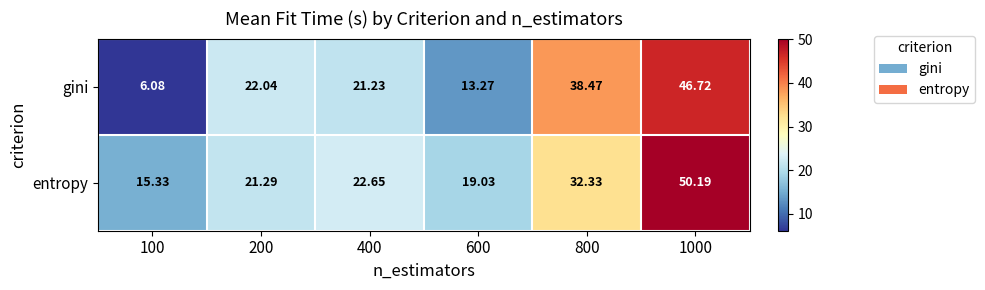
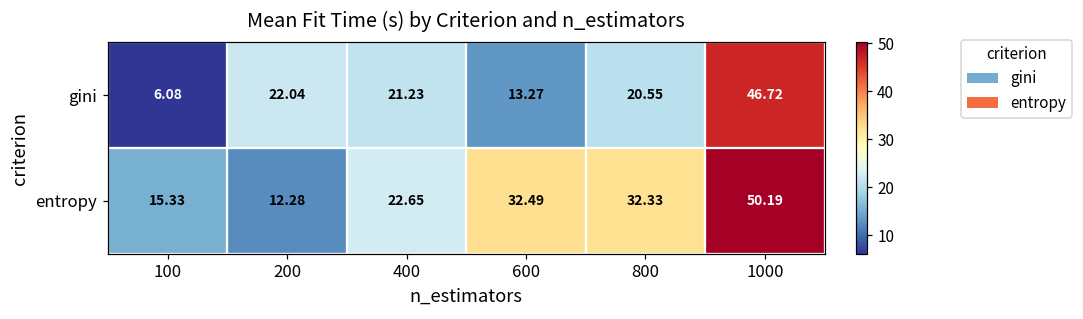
gini, 800: 38.47 -> 20.55
entropy, 200: 21.29 -> 12.28
entropy, 600: 19.03 -> 32.49
